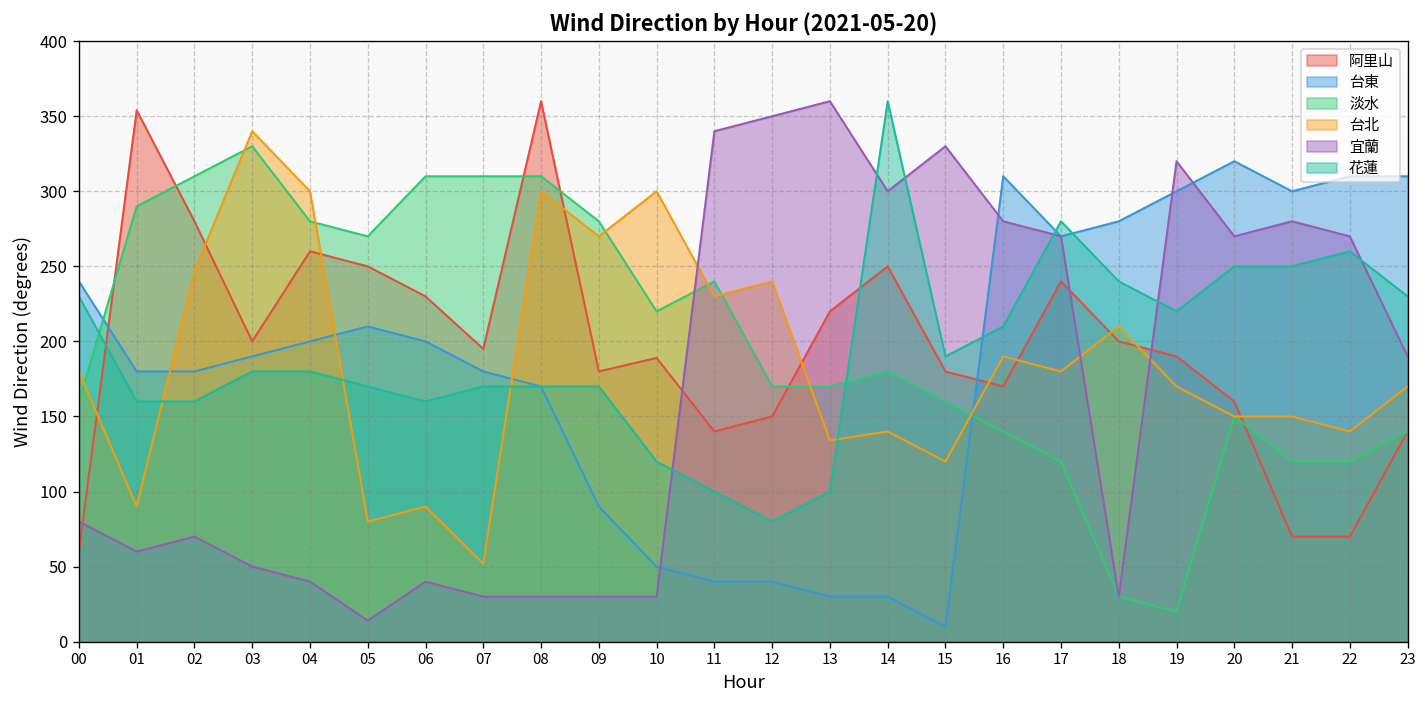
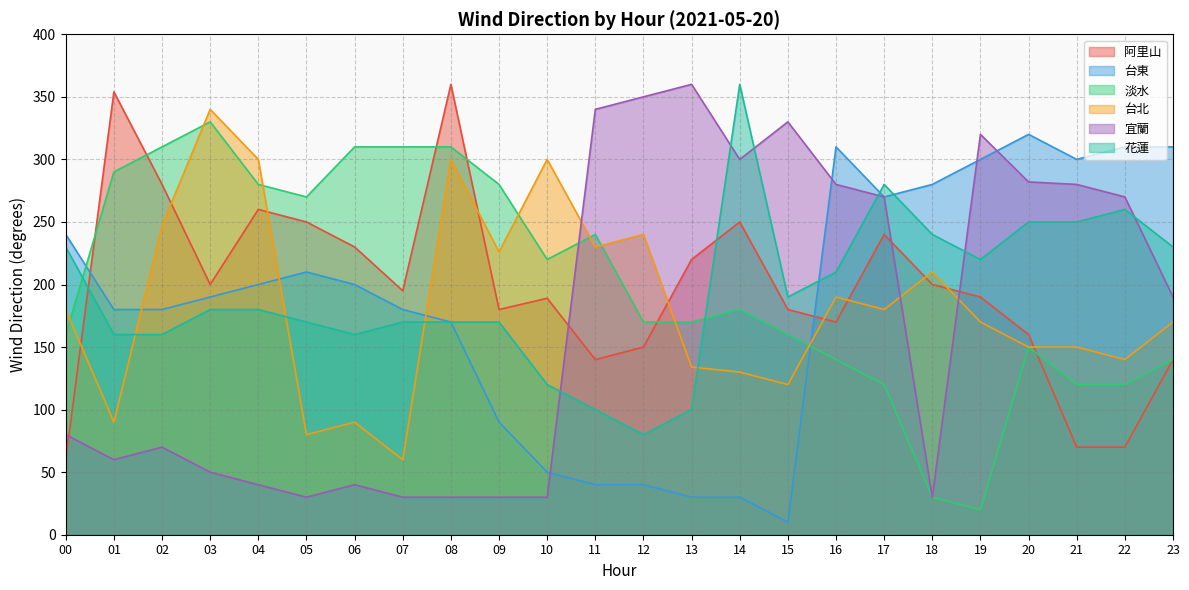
宜蘭, 05: 14 -> 30
台北, 07: 52 -> 60
台北, 09: 270 -> 226
台北, 14: 140 -> 130
宜蘭, 20: 270 -> 282
